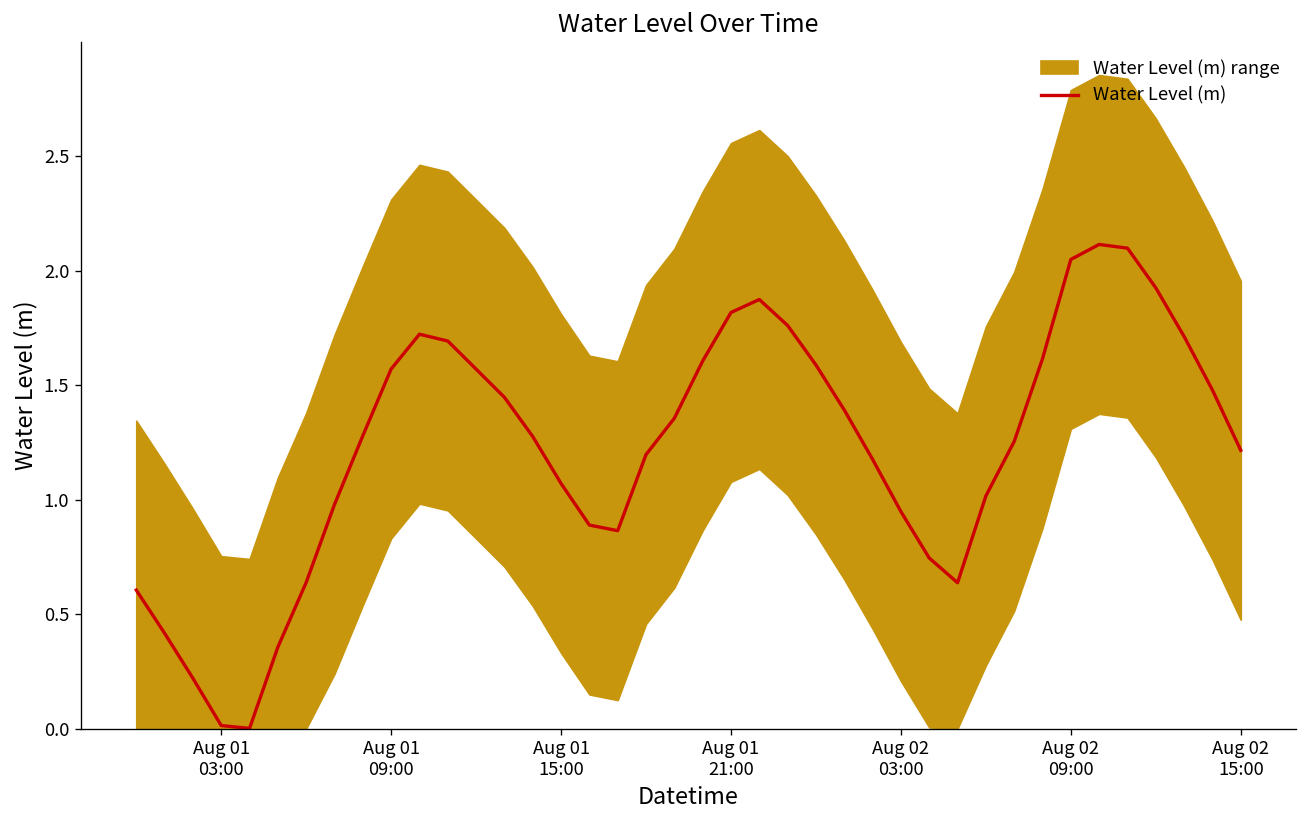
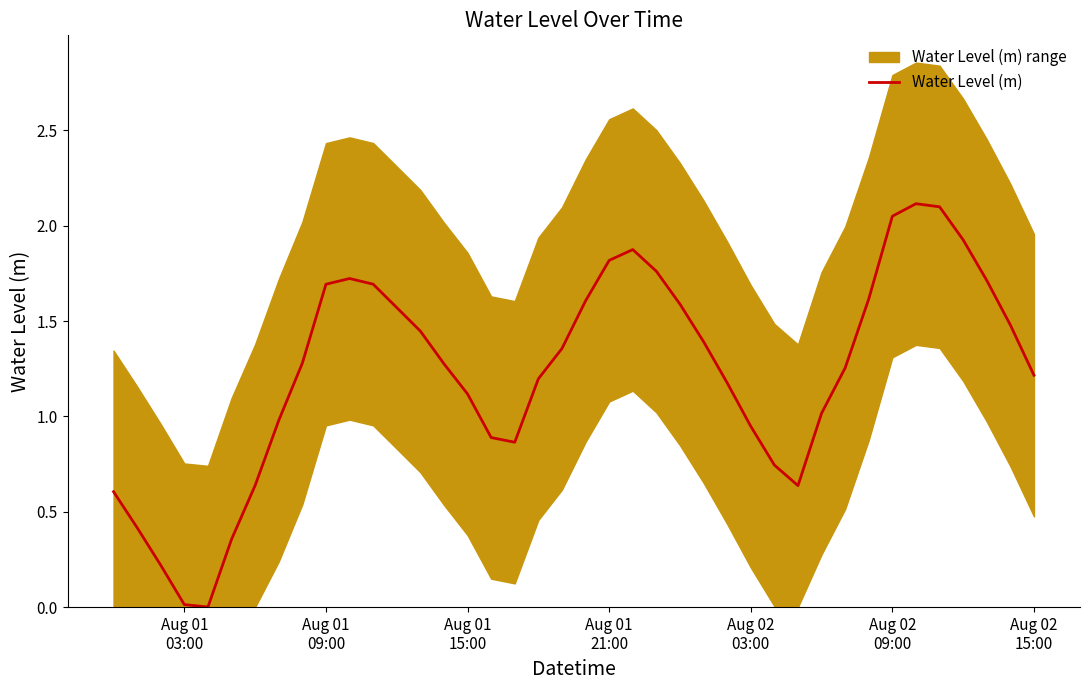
Water Level (m), Aug 01 09:00: 1.57 -> 1.69
Water Level (m), Aug 01 15:00: 1.07 -> 1.12
